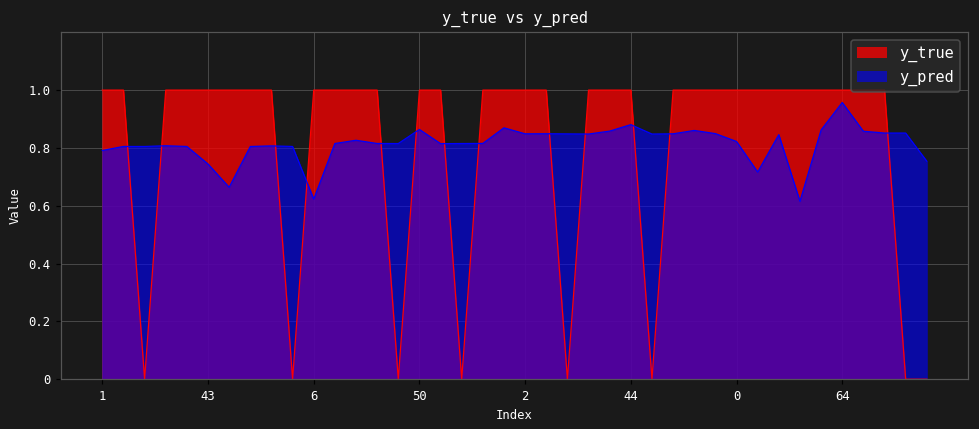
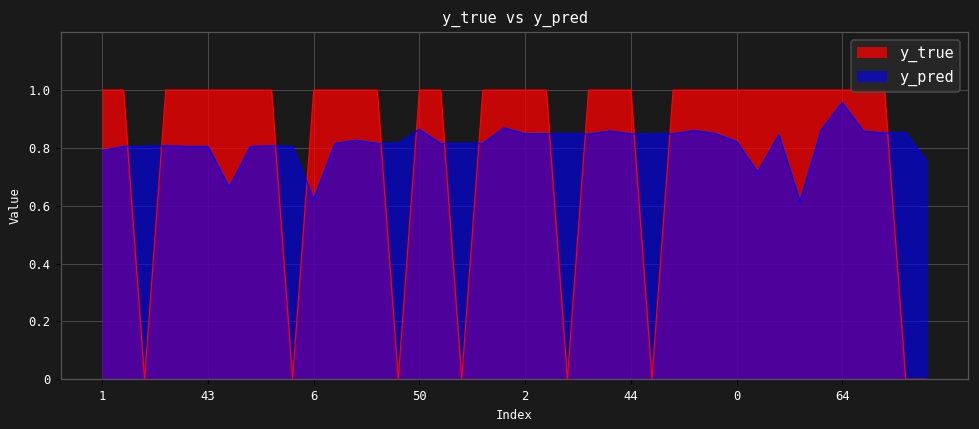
y_pred, 43: 0.74 -> 0.80
y_pred, 44: 0.88 -> 0.85
